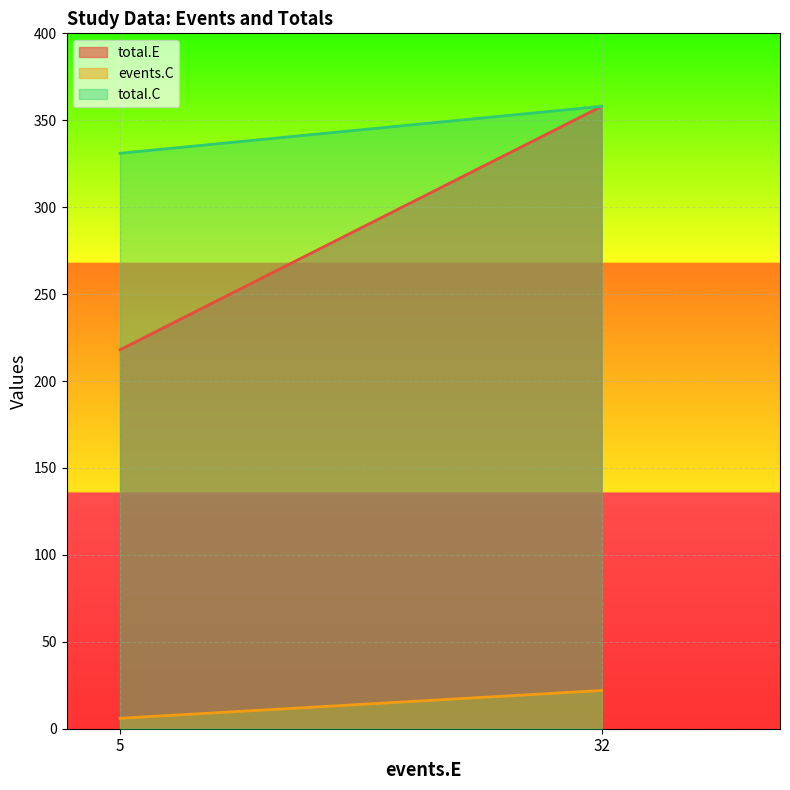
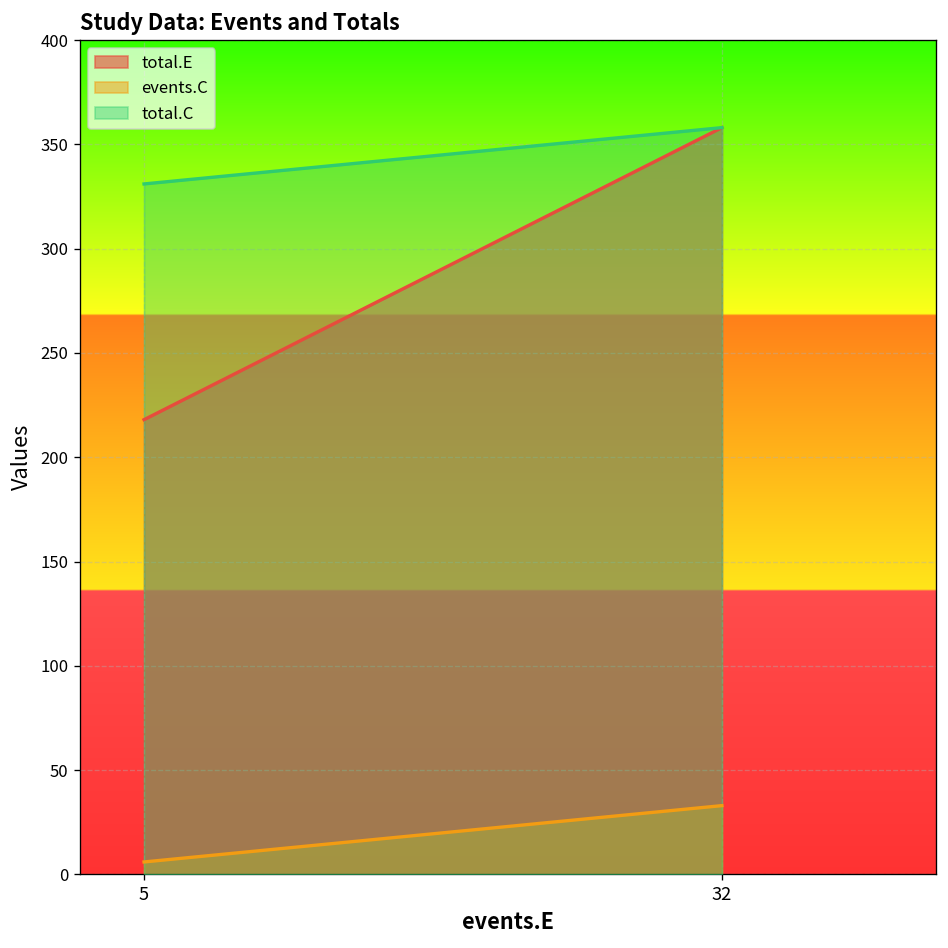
events.C, 32: 22 -> 33
